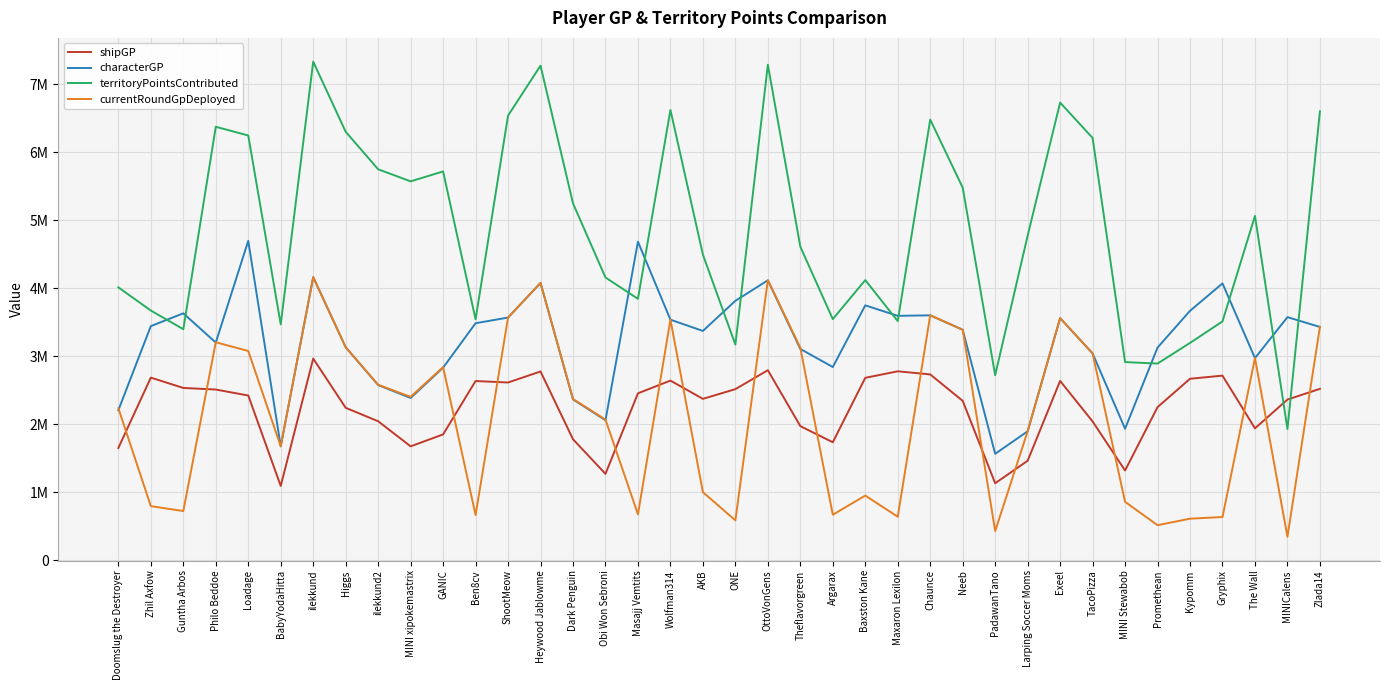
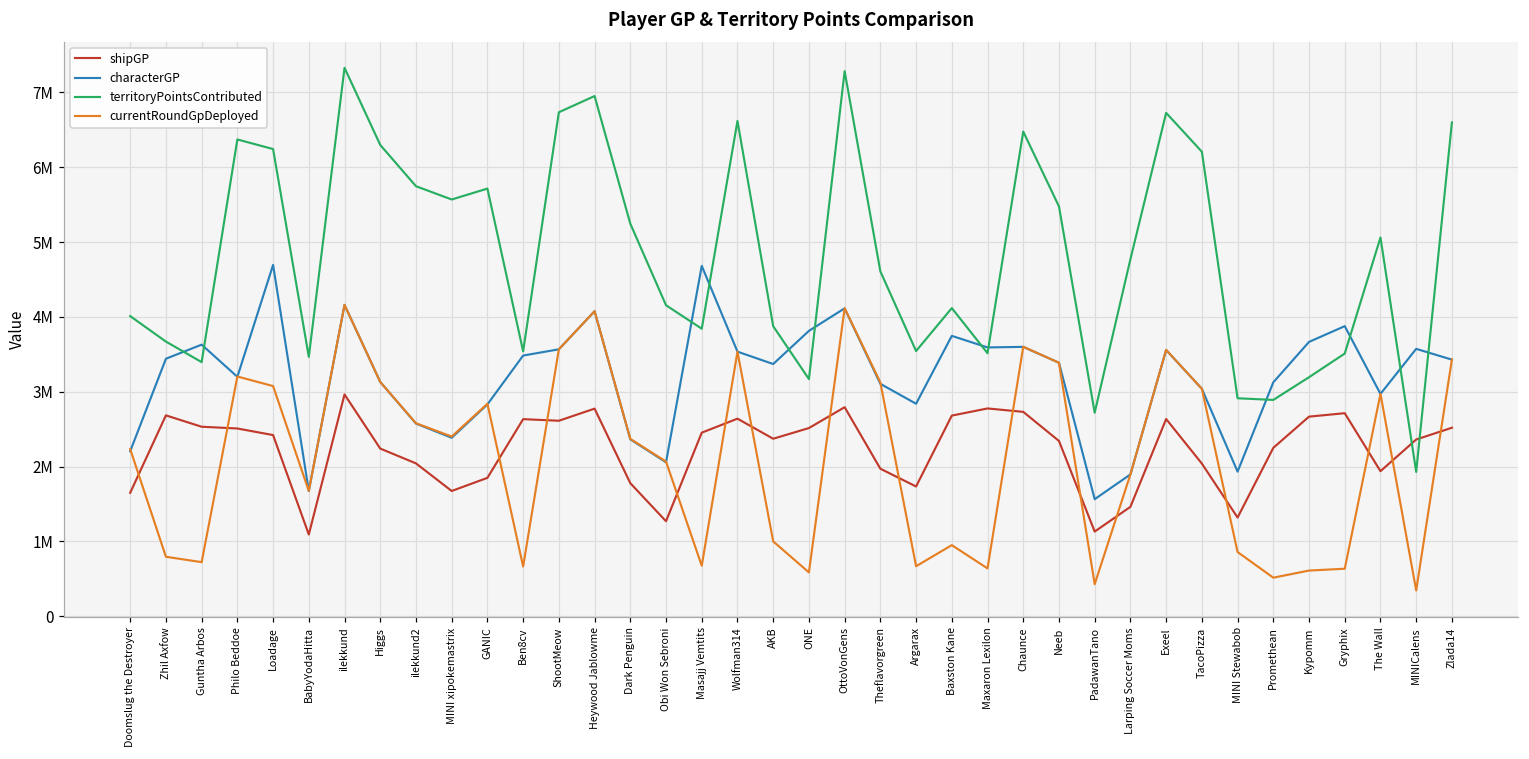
territoryPointsContributed, ShootMeow: 6500000 -> 6700000
territoryPointsContributed, Heywood Jablowme: 7300000 -> 7000000
territoryPointsContributed, AKB: 4500000 -> 3900000
characterGP, Gryphix: 4100000 -> 3900000
